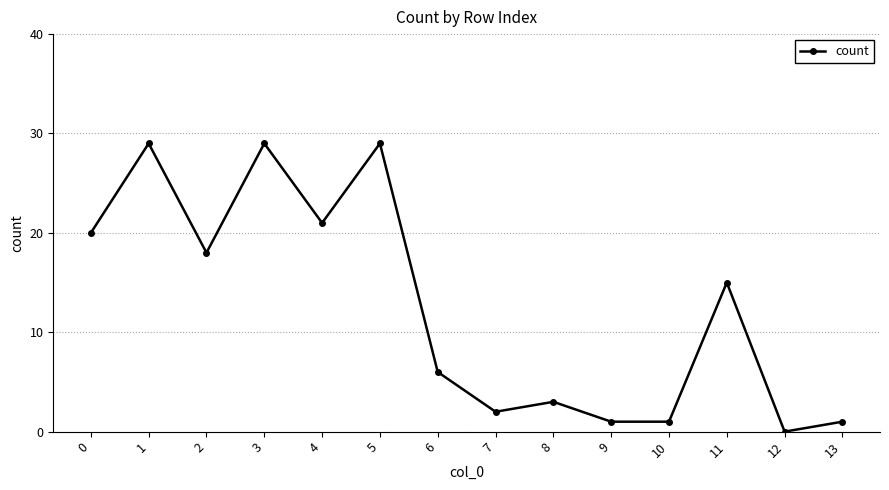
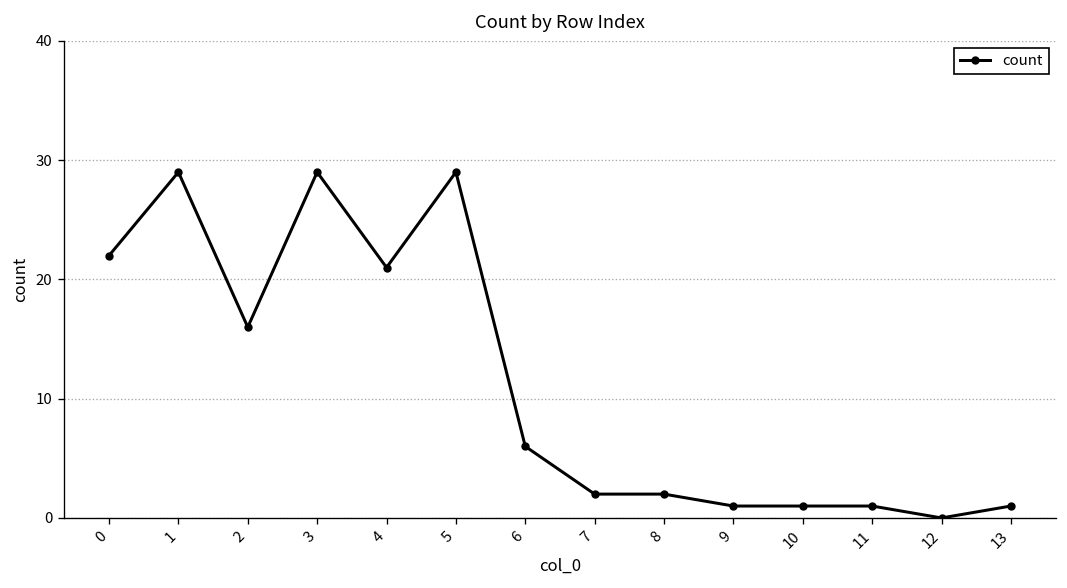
0: 20 -> 22
2: 18 -> 16
8: 3 -> 2
11: 15 -> 1
